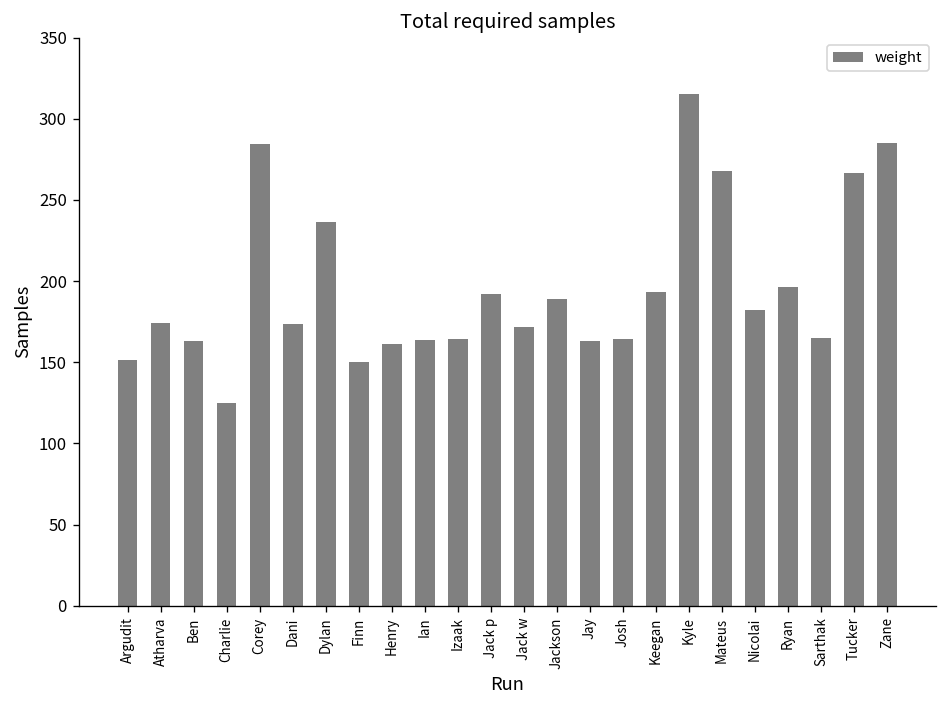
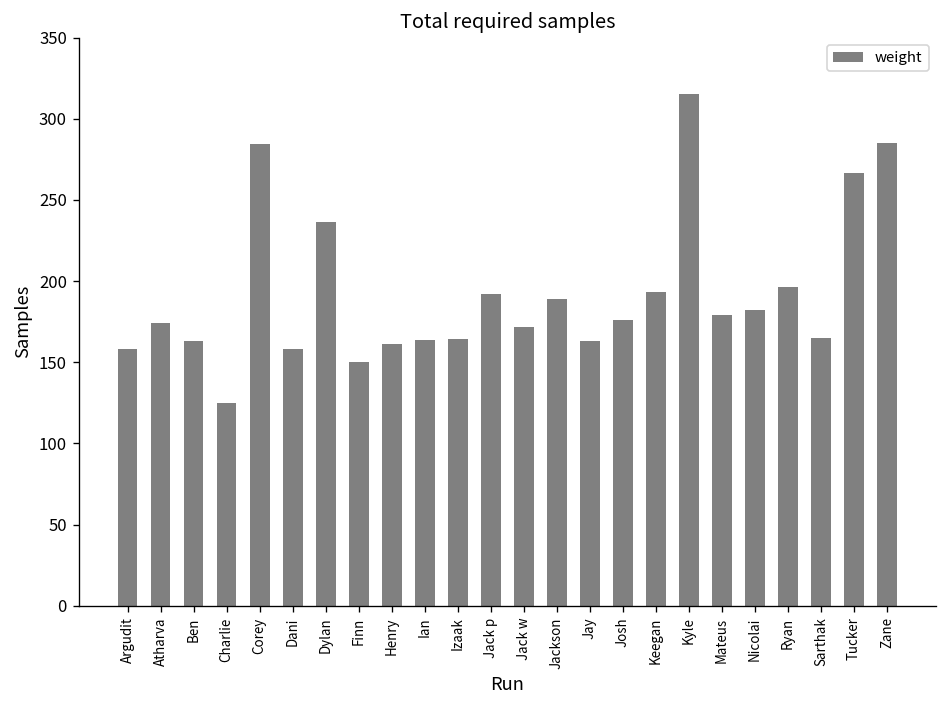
Argudit: 152 -> 158
Dani: 174 -> 158
Josh: 164 -> 176
Mateus: 268 -> 179
